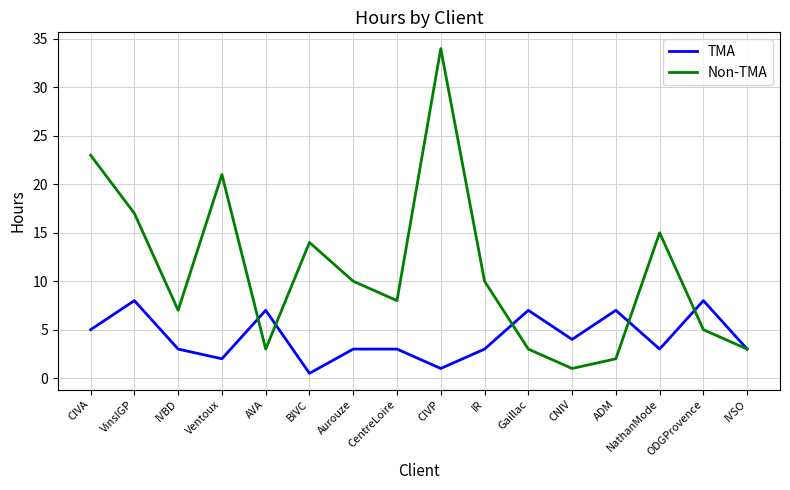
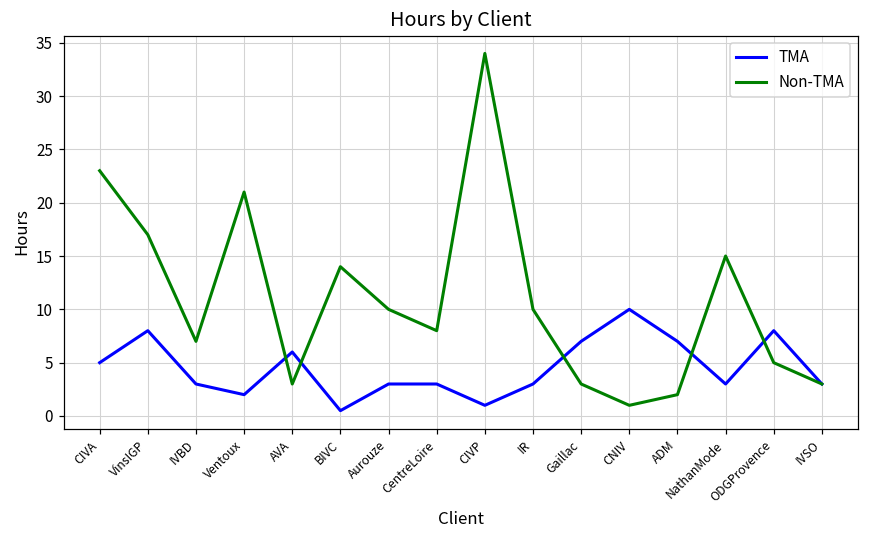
TMA, AVA: 7 -> 6
TMA, CNIV: 4 -> 10
